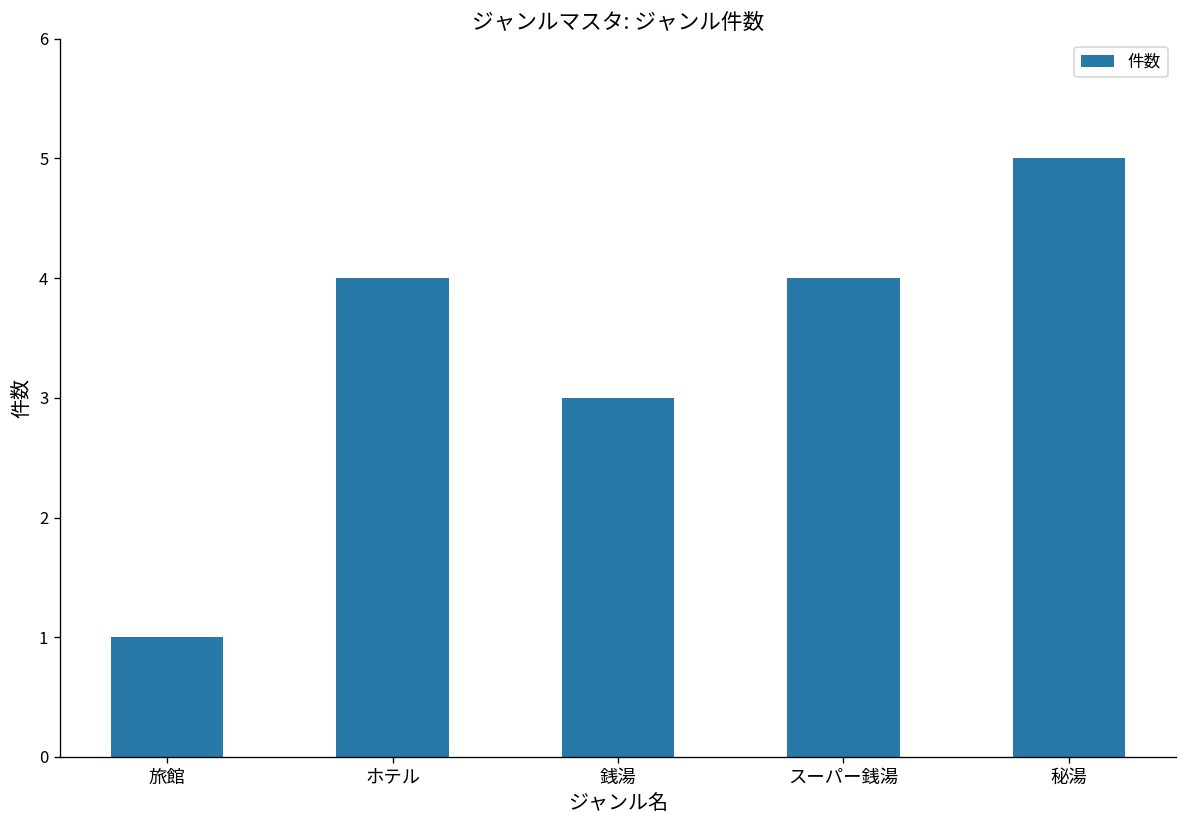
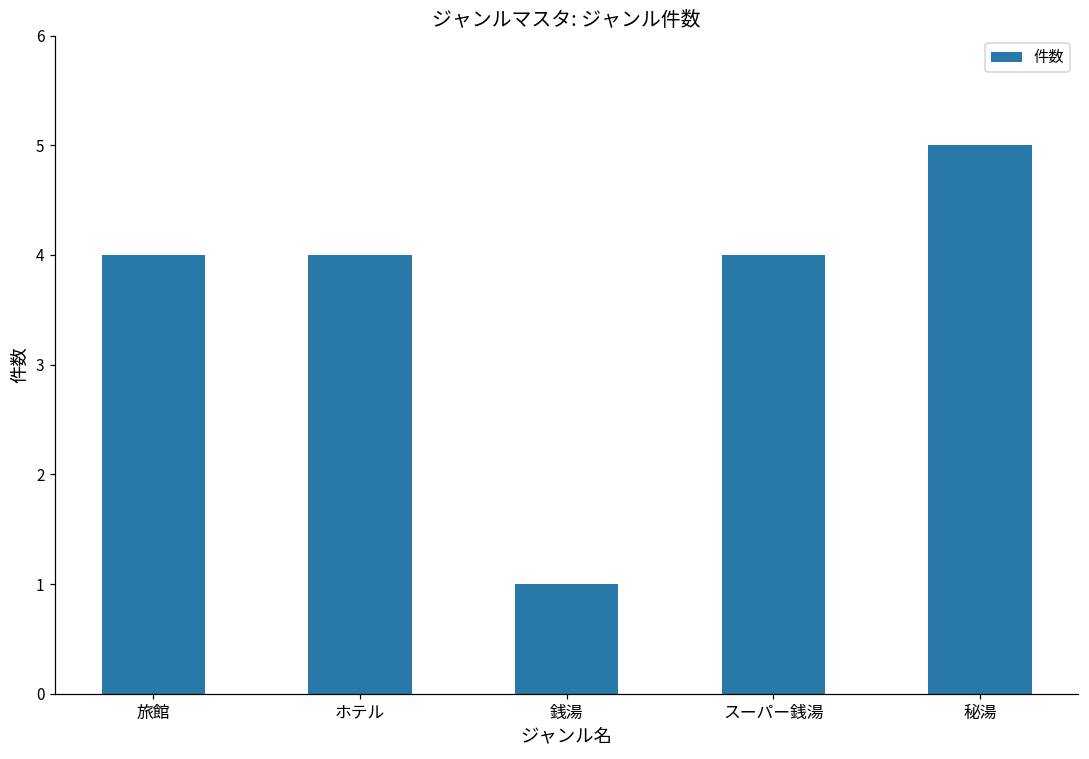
旅館: 1 -> 4
銭湯: 3 -> 1
